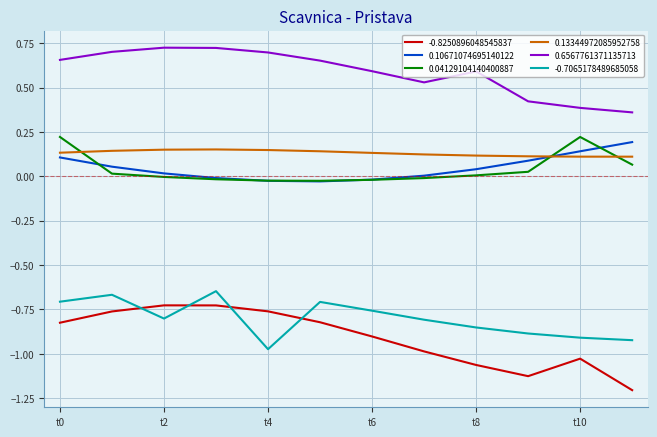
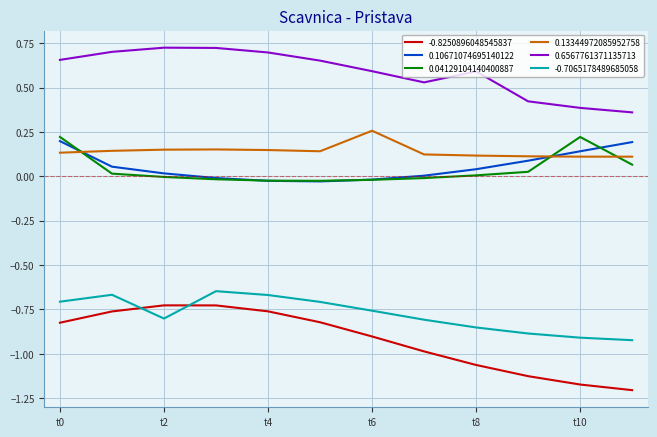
0.10671074695140122, t0: 0.11 -> 0.20
-0.7065178489685058, t4: -0.97 -> -0.67
0.13344972085952758, t6: 0.13 -> 0.26
-0.8250896048545837, t10: -1.03 -> -1.17
